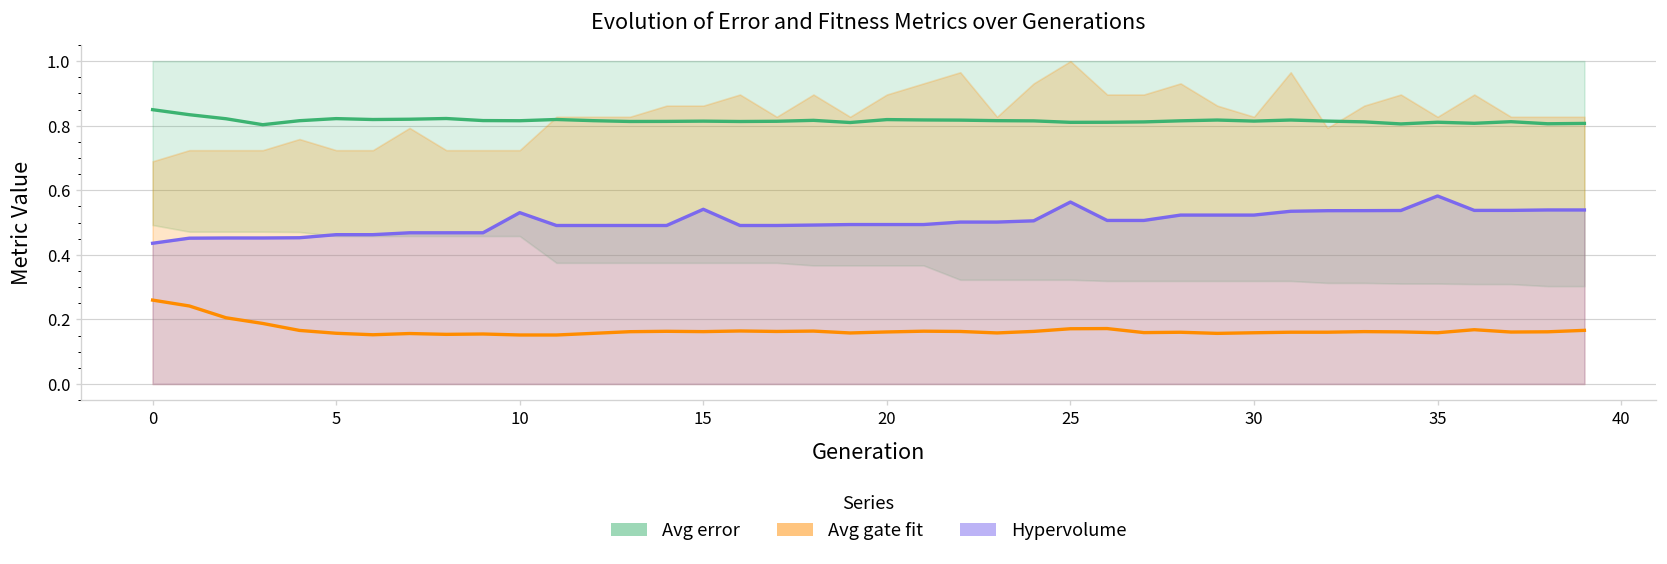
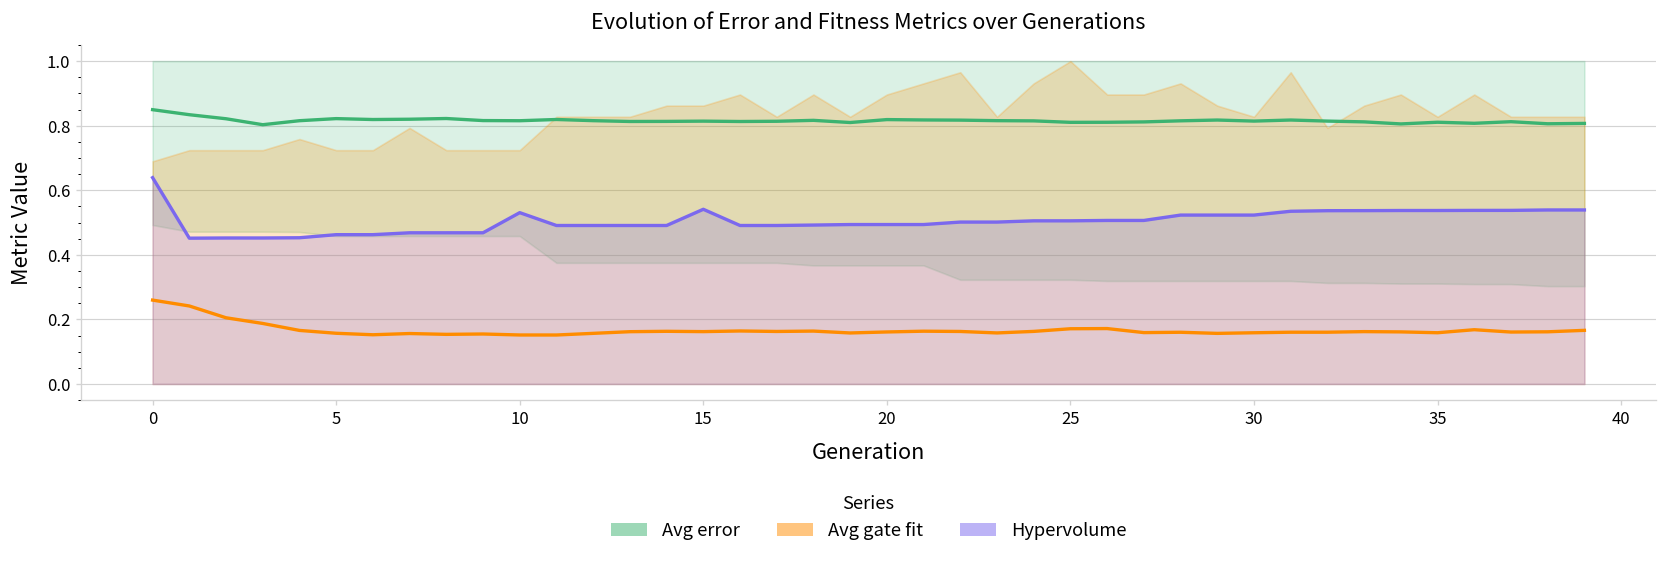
Hypervolume, 0: 0.44 -> 0.64
Hypervolume, 25: 0.56 -> 0.51
Hypervolume, 35: 0.58 -> 0.54
